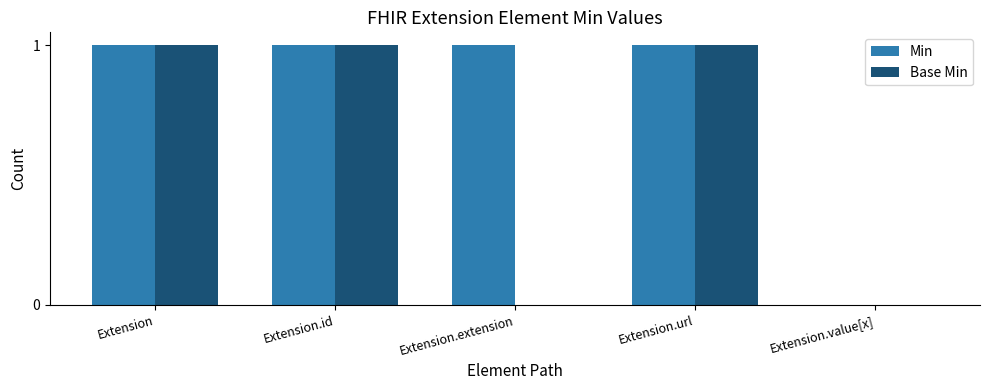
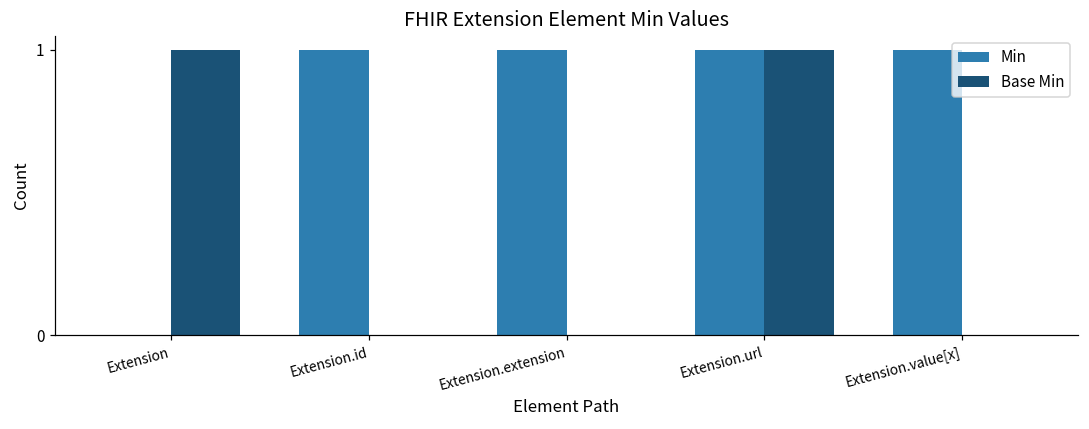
Min, Extension: 1 -> 0
Base Min, Extension.id: 1 -> 0
Min, Extension.value[x]: 0 -> 1
